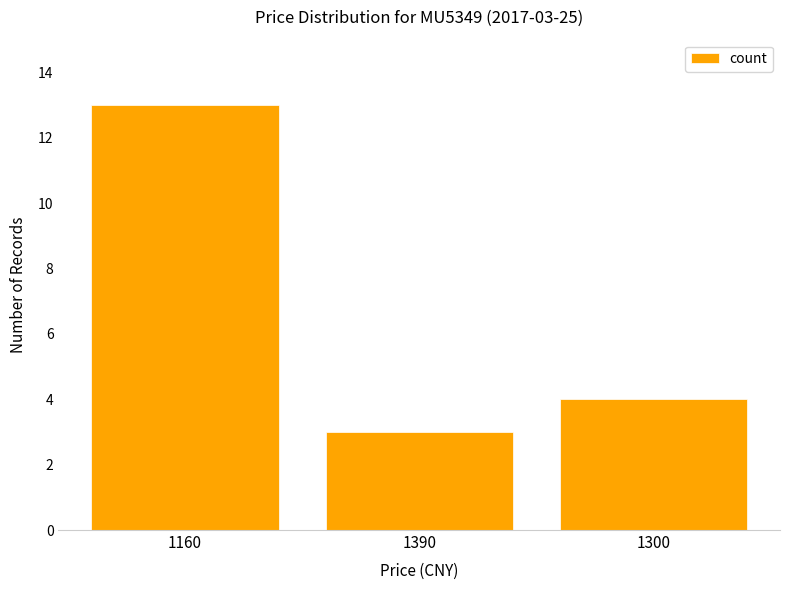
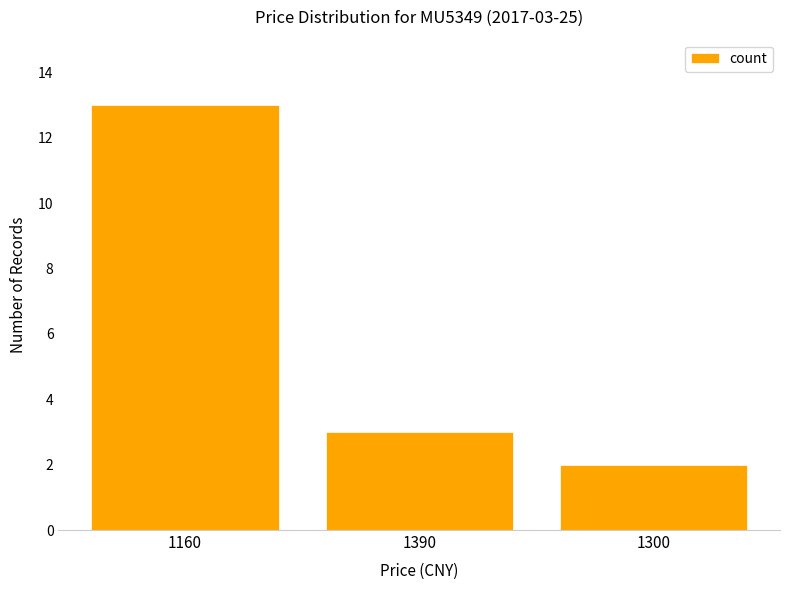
1300: 4 -> 2
